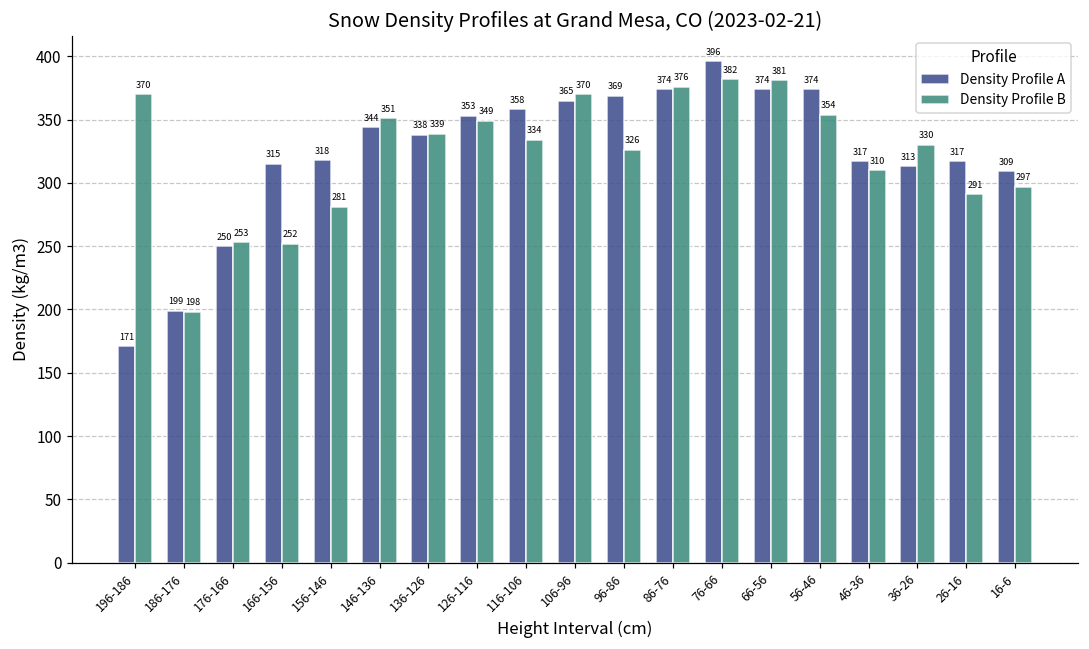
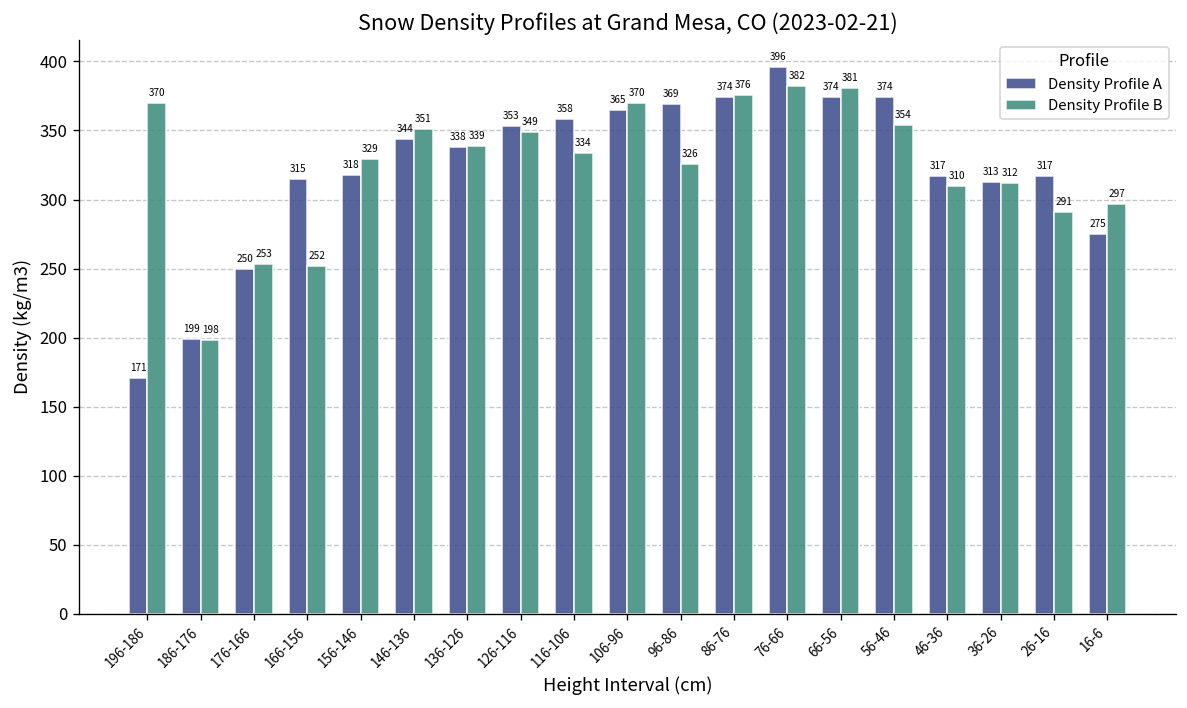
Density Profile B, 156-146: 281 -> 329
Density Profile B, 36-26: 330 -> 312
Density Profile A, 16-6: 309 -> 275
